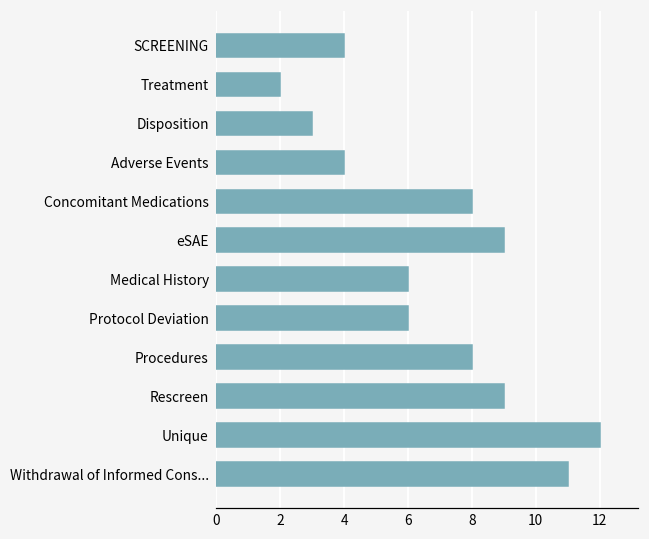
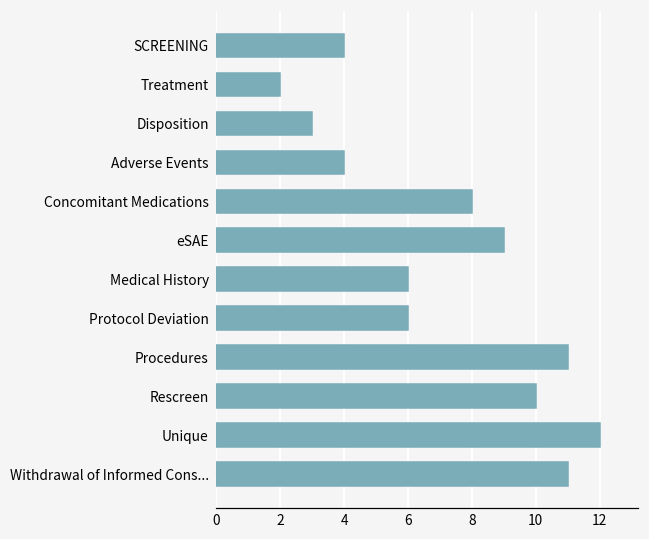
Procedures: 8 -> 11
Rescreen: 9 -> 10
